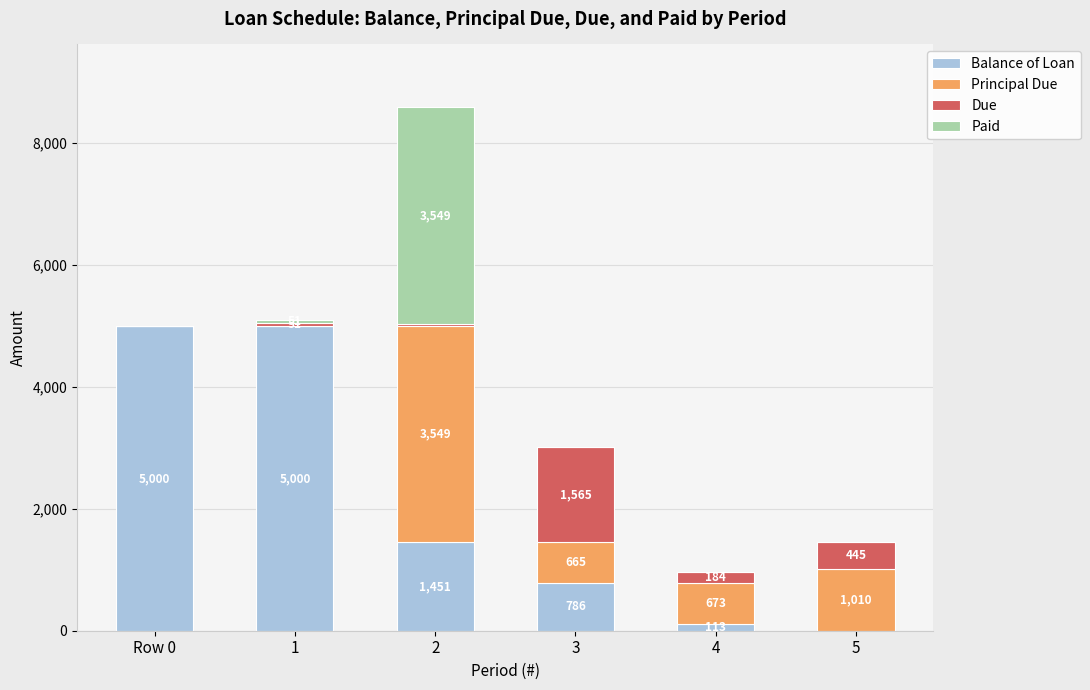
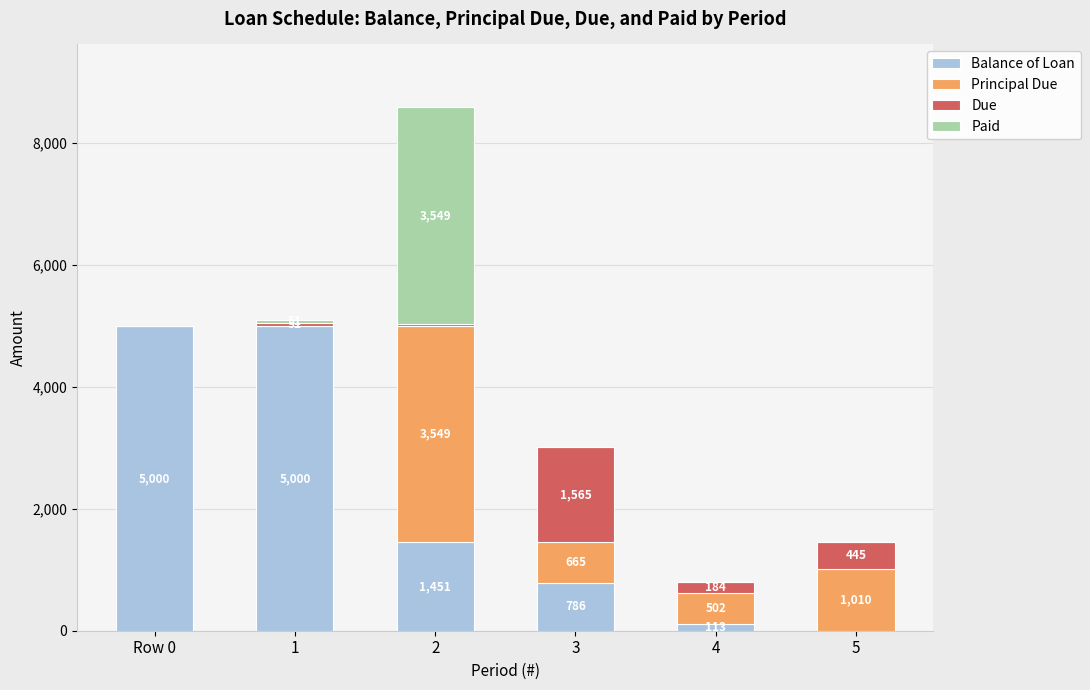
Principal Due, 4: 673 -> 502
